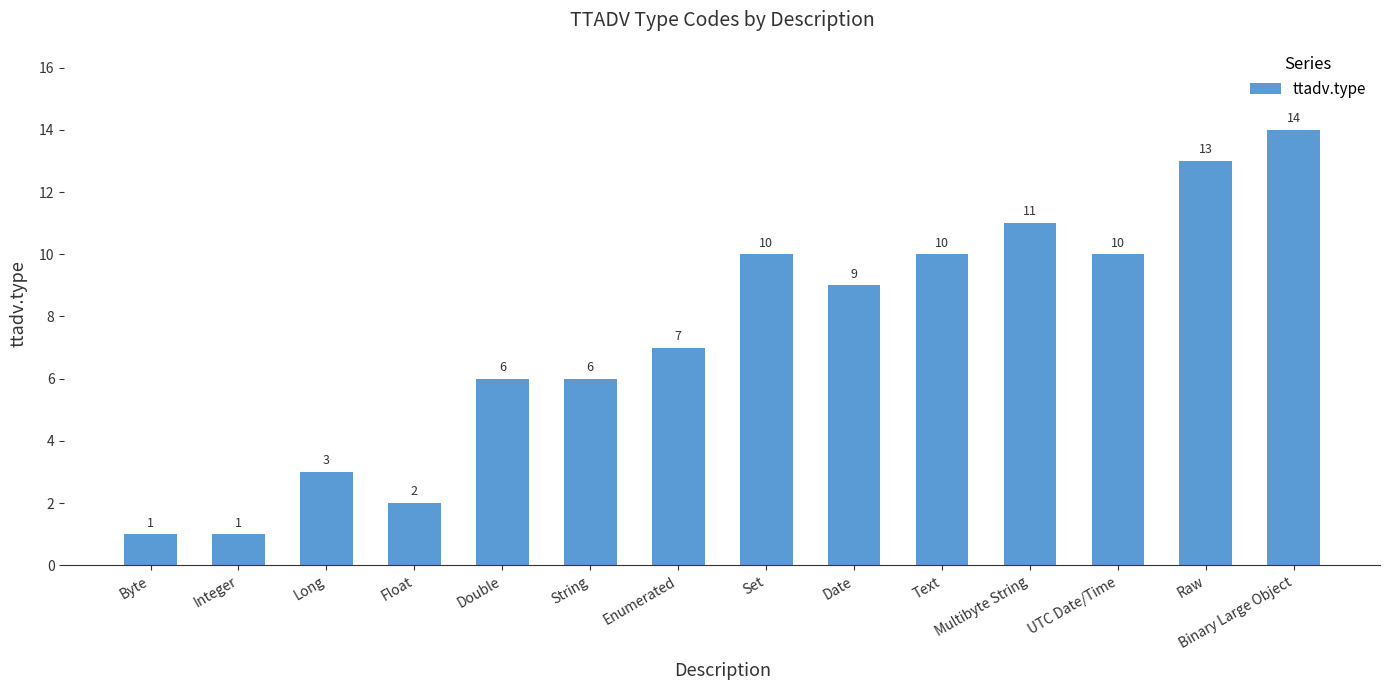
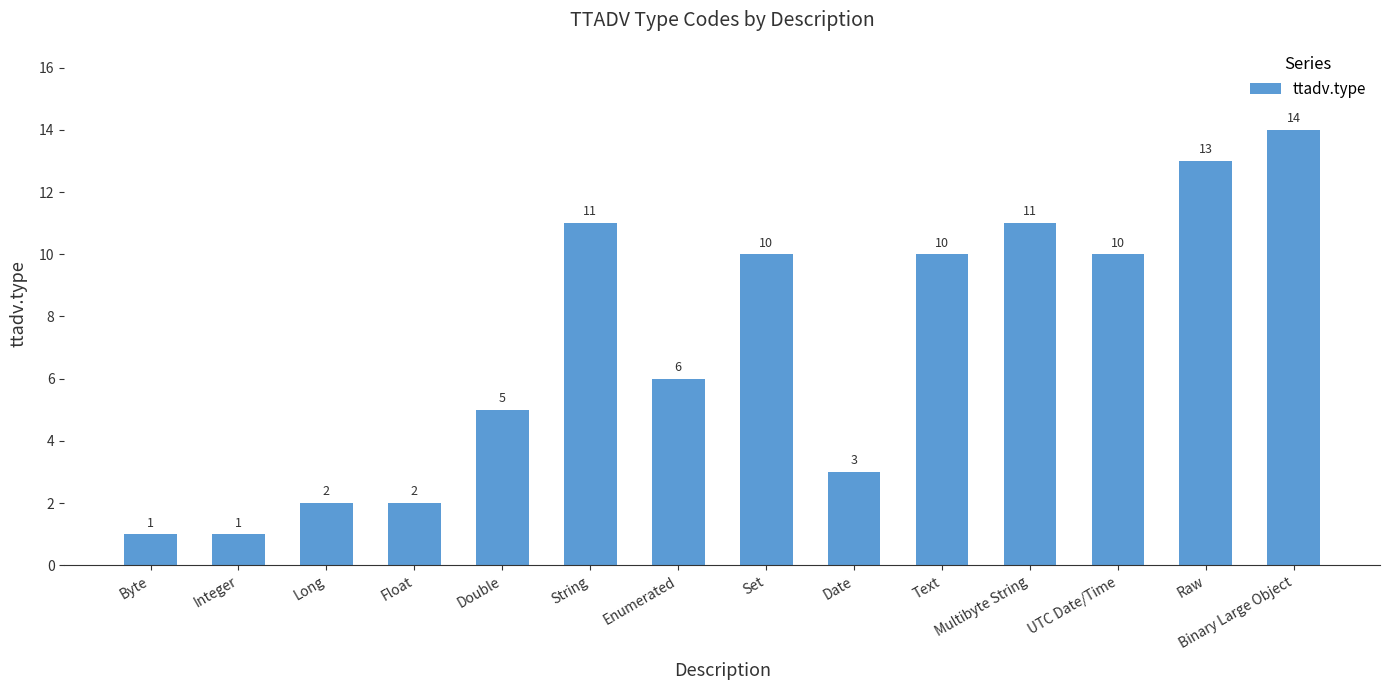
Long: 3 -> 2
Double: 6 -> 5
String: 6 -> 11
Enumerated: 7 -> 6
Date: 9 -> 3
